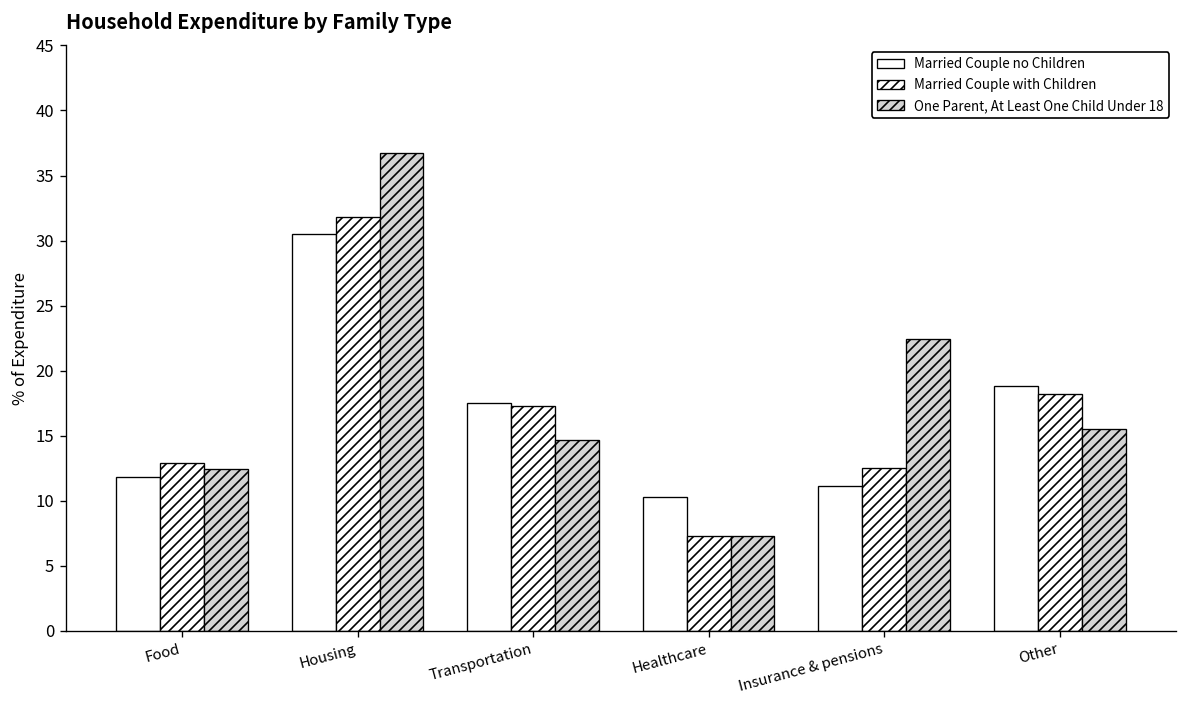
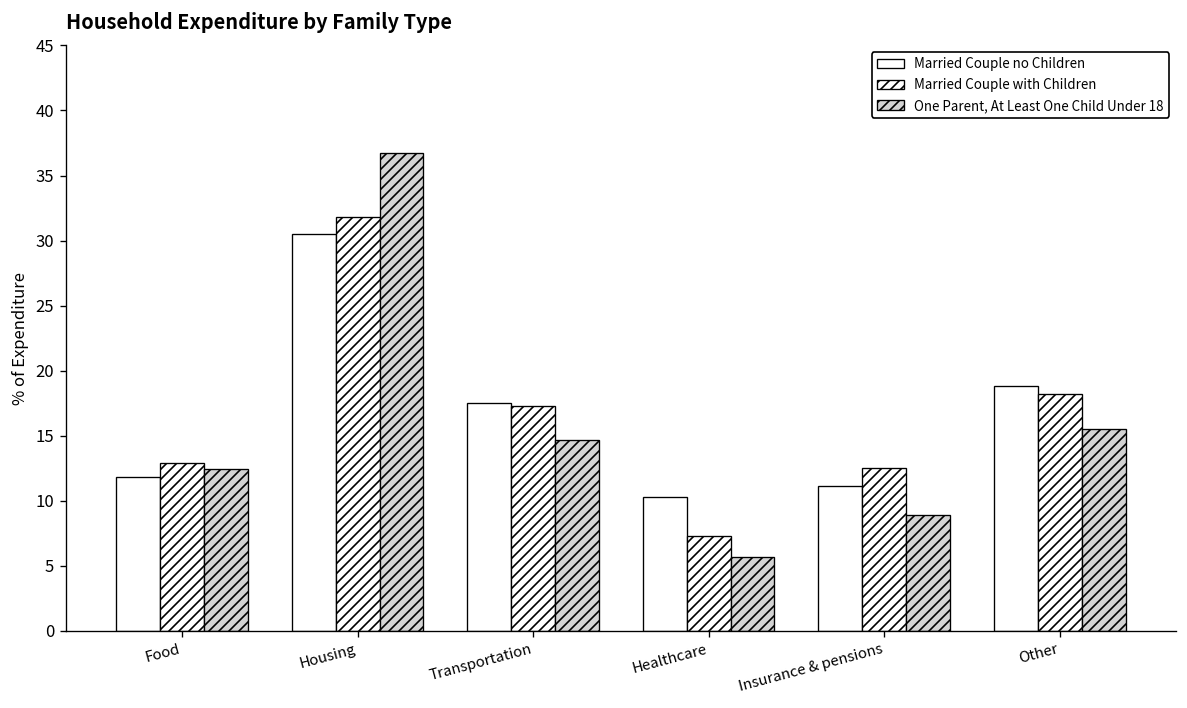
One Parent, At Least One Child Under 18, Healthcare: 7.3 -> 5.7
One Parent, At Least One Child Under 18, Insurance & pensions: 22.4 -> 8.9
